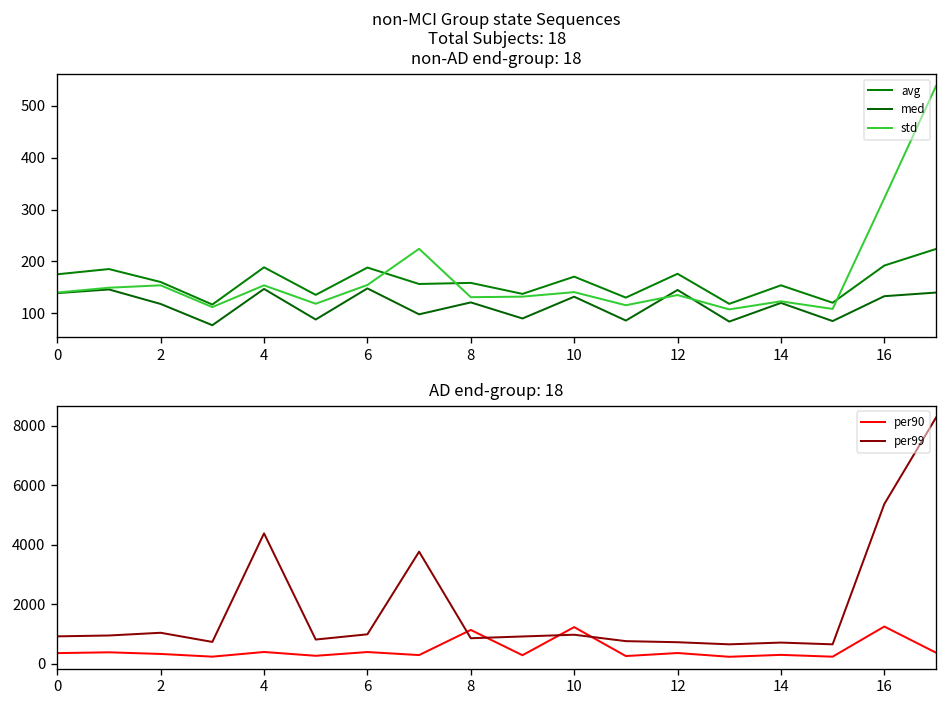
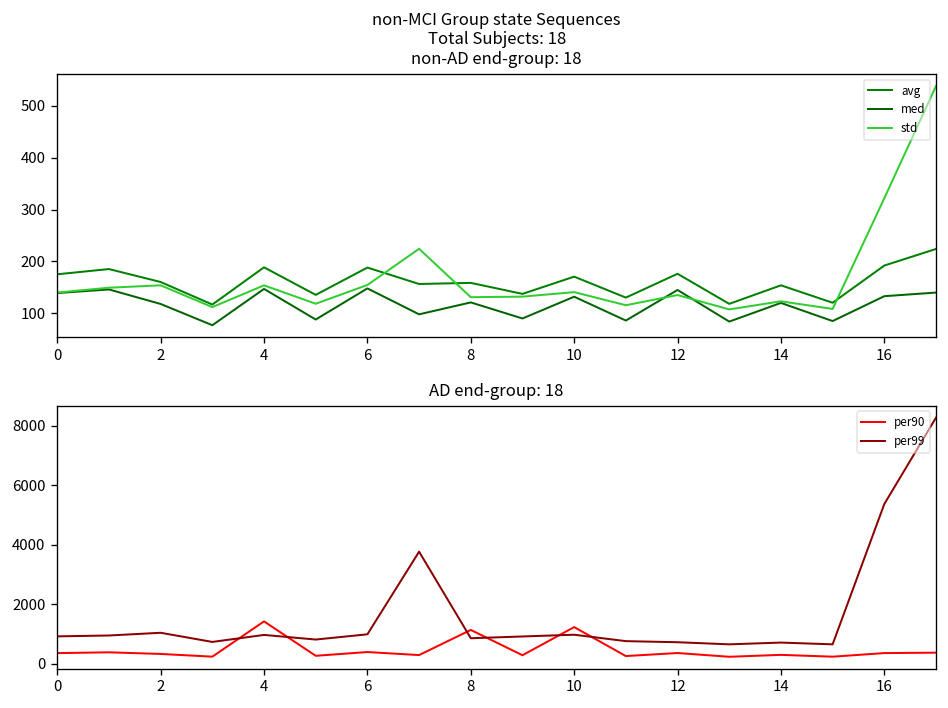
AD end-group: 18, per90, 4: 400 -> 1400
AD end-group: 18, per99, 4: 4400 -> 1000
AD end-group: 18, per90, 16: 1300 -> 400
